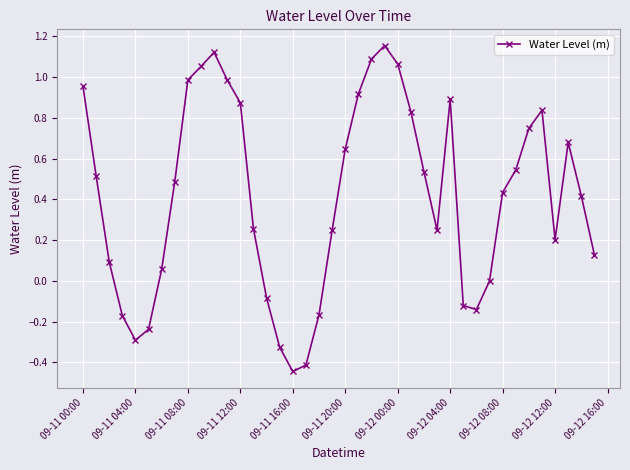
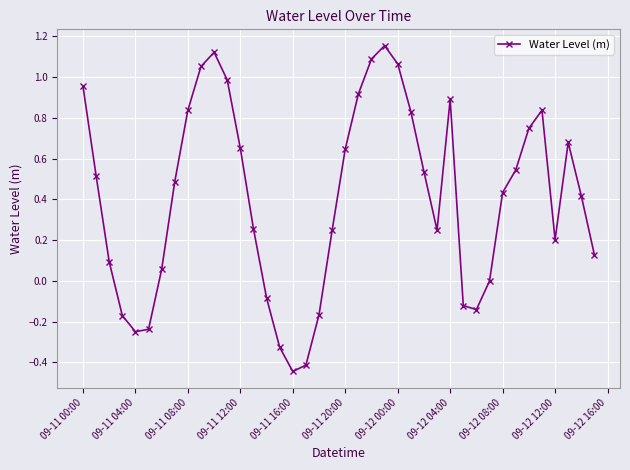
09-11 04:00: -0.29 -> -0.25
09-11 08:00: 0.99 -> 0.84
09-11 12:00: 0.87 -> 0.65
